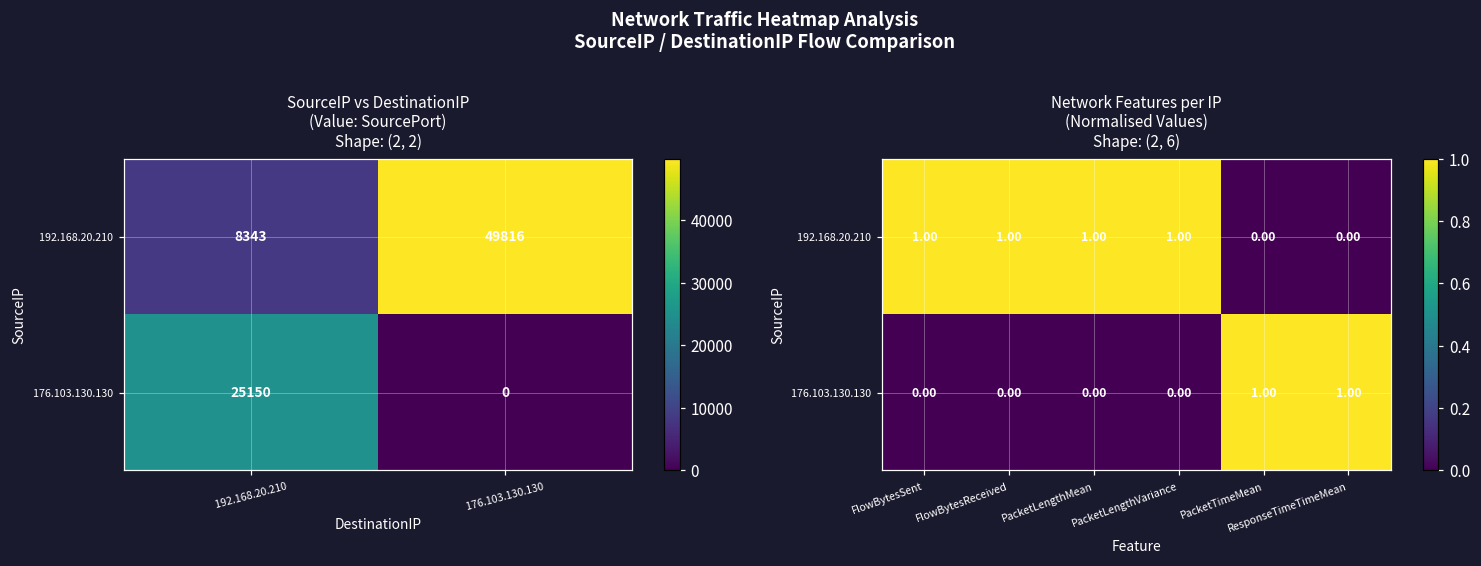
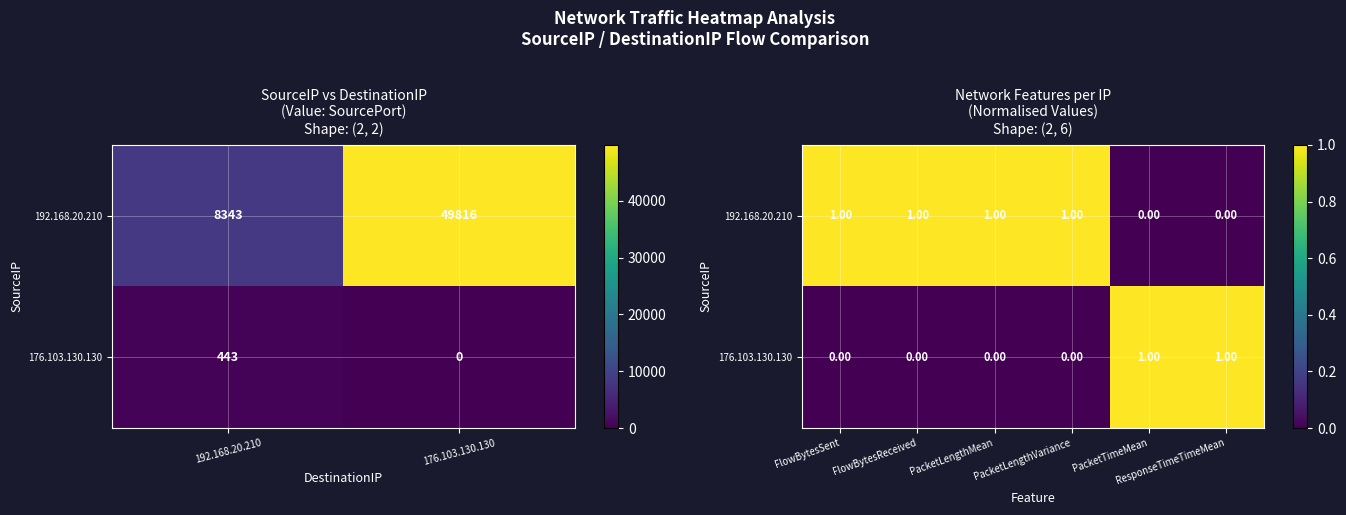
SourceIP vs DestinationIP (Value: SourcePort) Shape: (2, 2), 176.103.130.130, 192.168.20.210: 25150 -> 443
